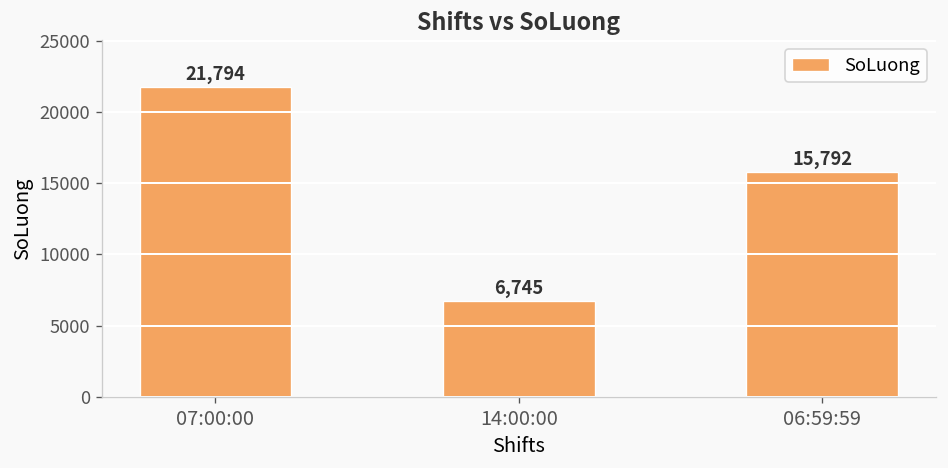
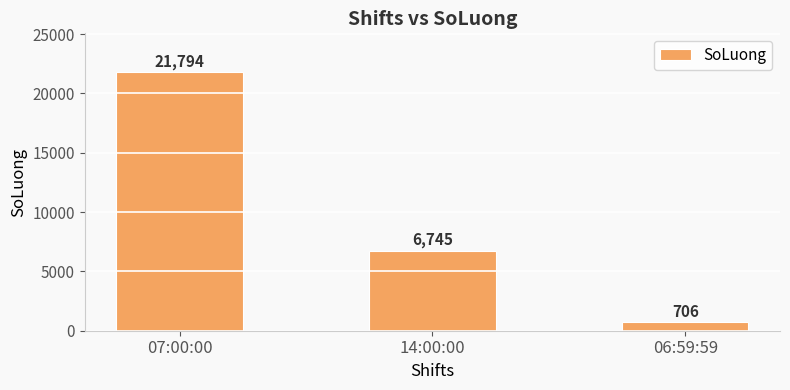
06:59:59: 15,792 -> 706
